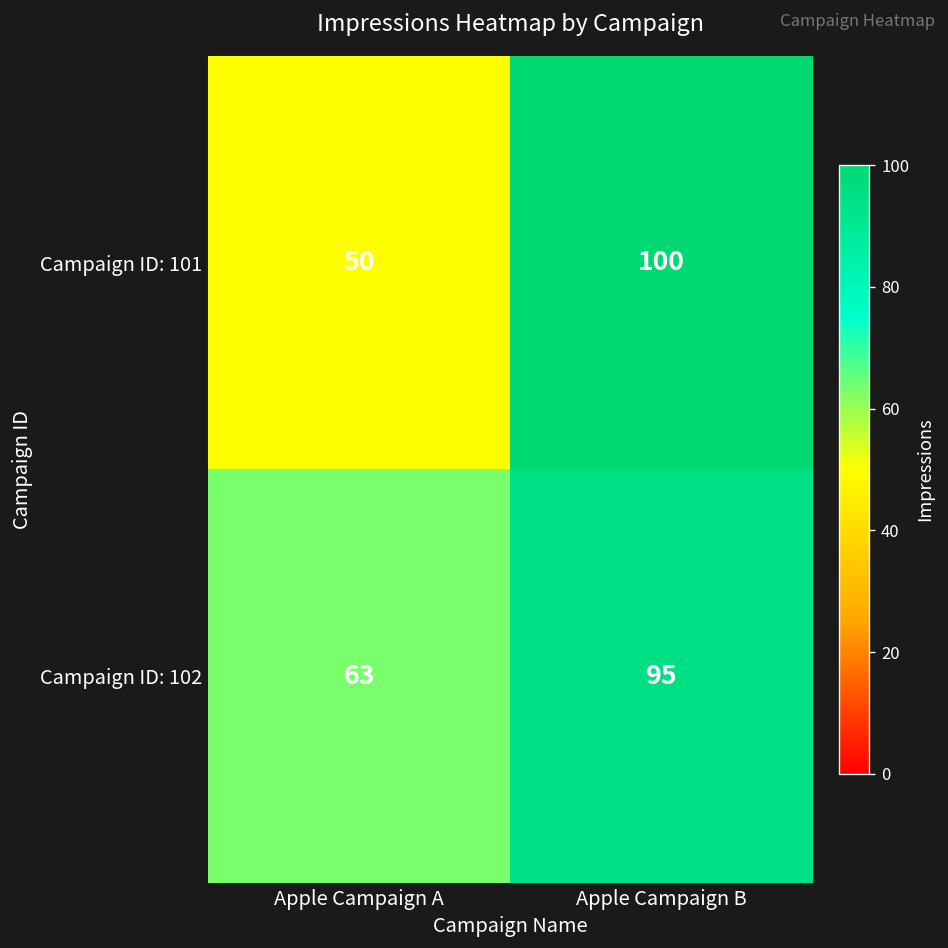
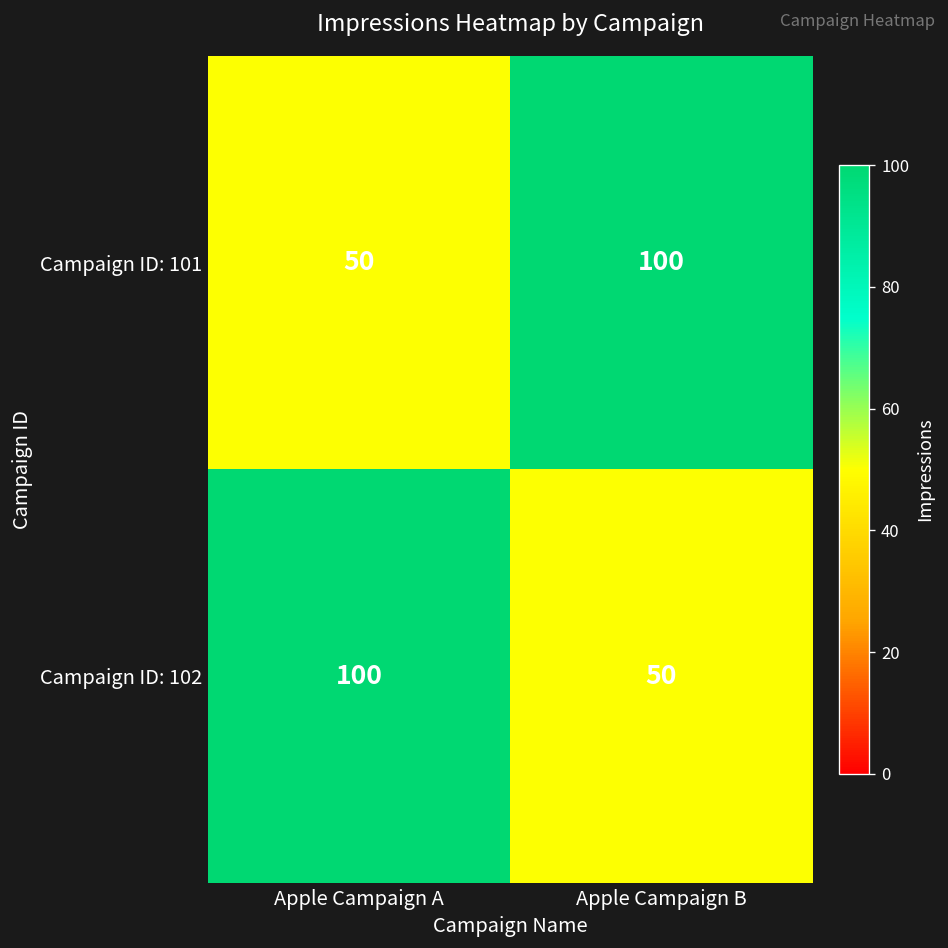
Campaign ID: 102, Apple Campaign A: 63 -> 100
Campaign ID: 102, Apple Campaign B: 95 -> 50
